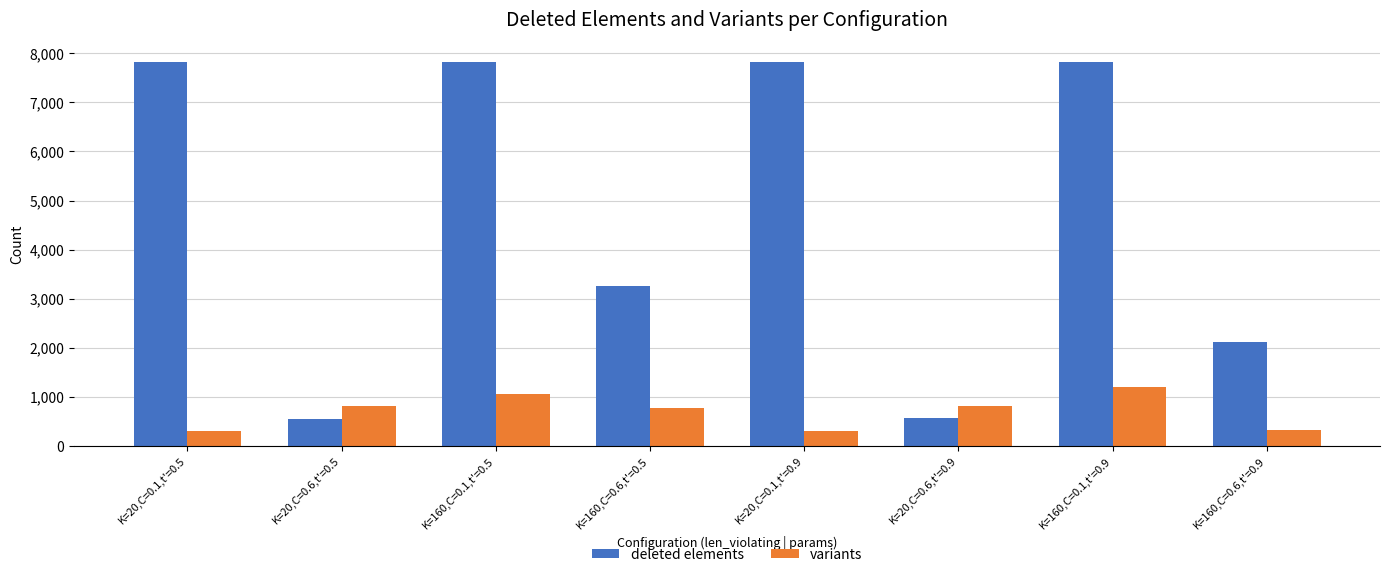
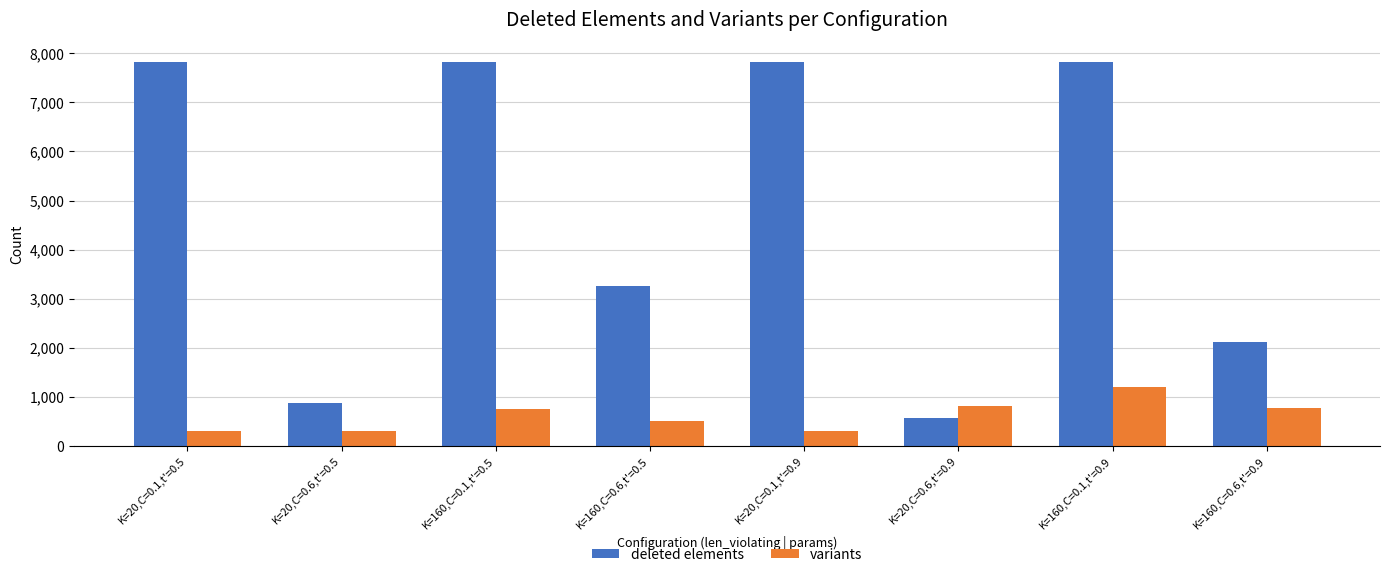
deleted elements, K=20,C=0.6,t'=0.5: 500 -> 900
variants, K=20,C=0.6,t'=0.5: 800 -> 300
variants, K=160,C=0.1,t'=0.5: 1,100 -> 800
variants, K=160,C=0.6,t'=0.5: 800 -> 500
variants, K=160,C=0.6,t'=0.9: 300 -> 800
